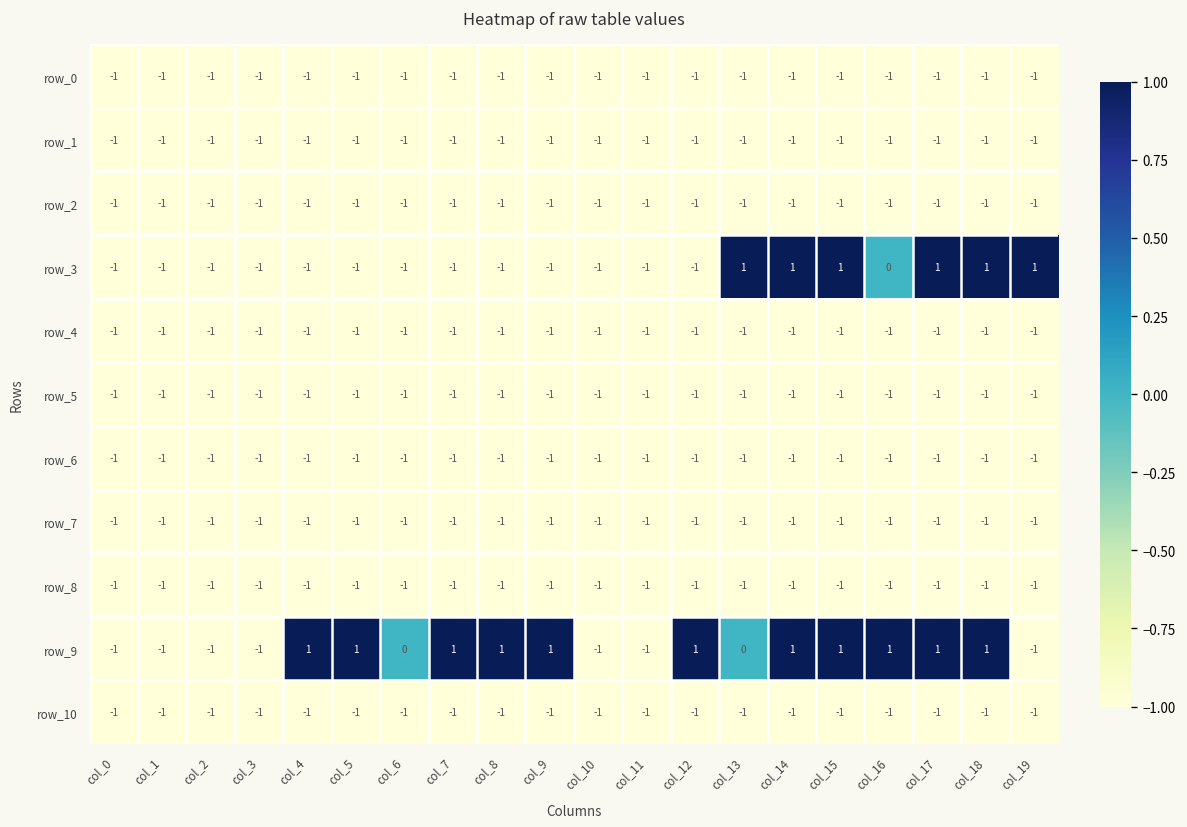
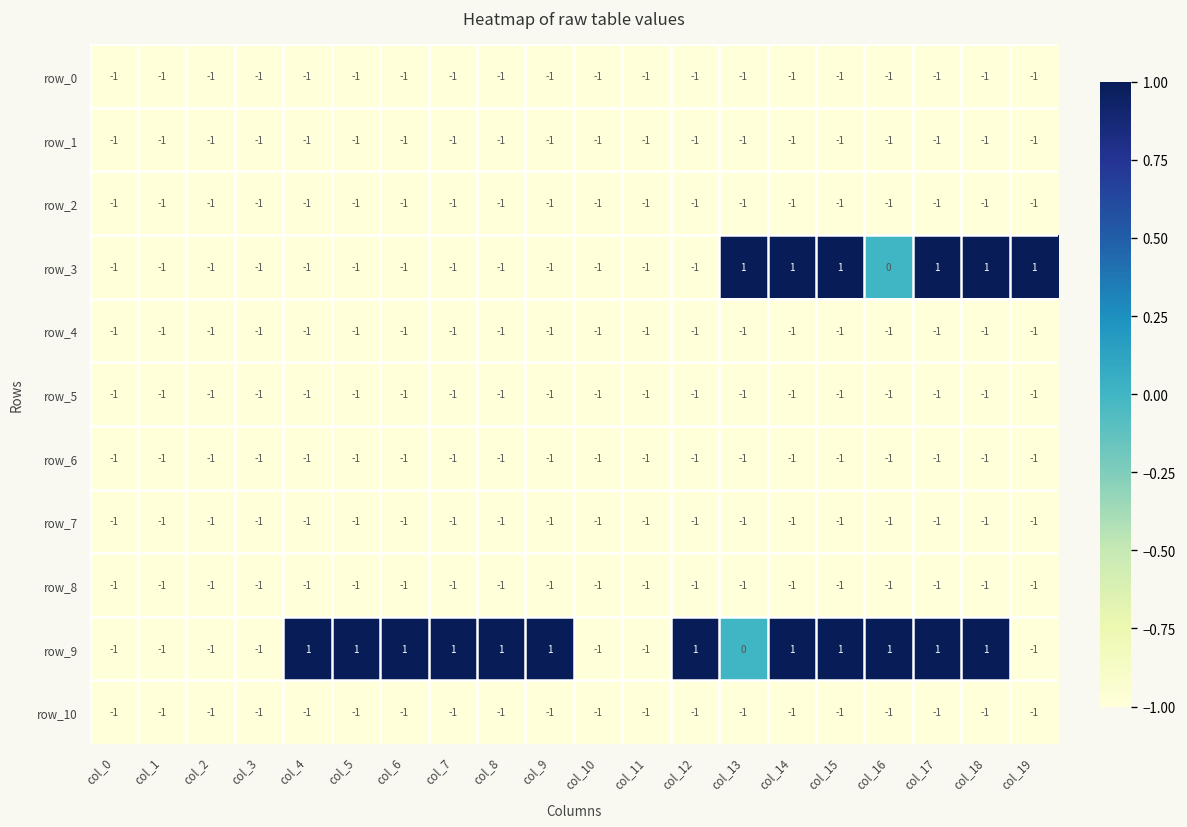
row_9, col_6: 0 -> 1
